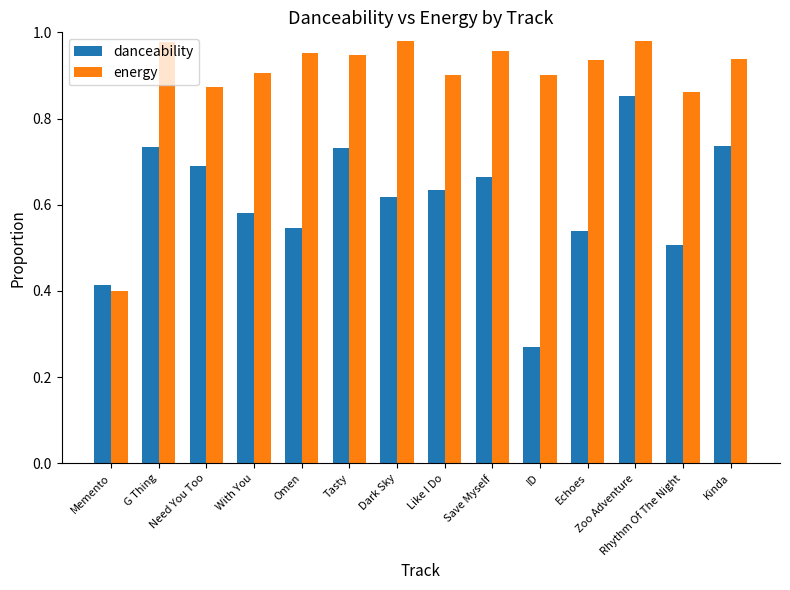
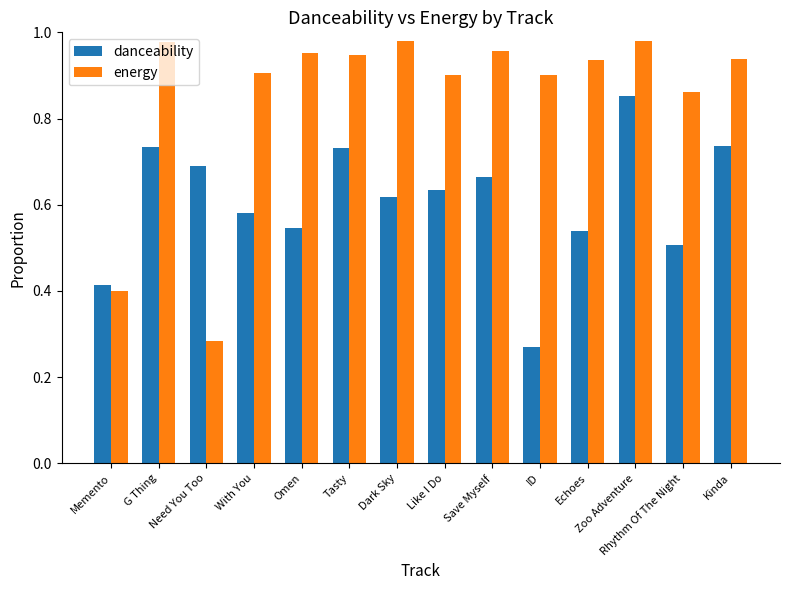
energy, Need You Too: 0.87 -> 0.29
